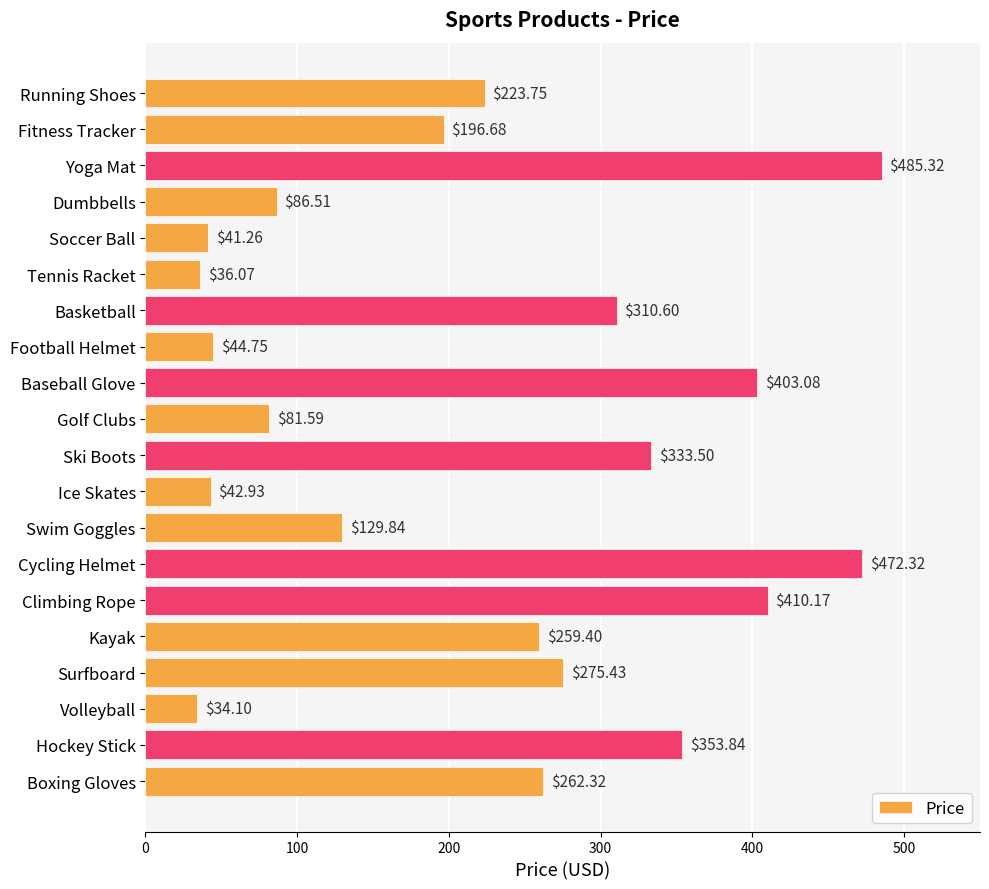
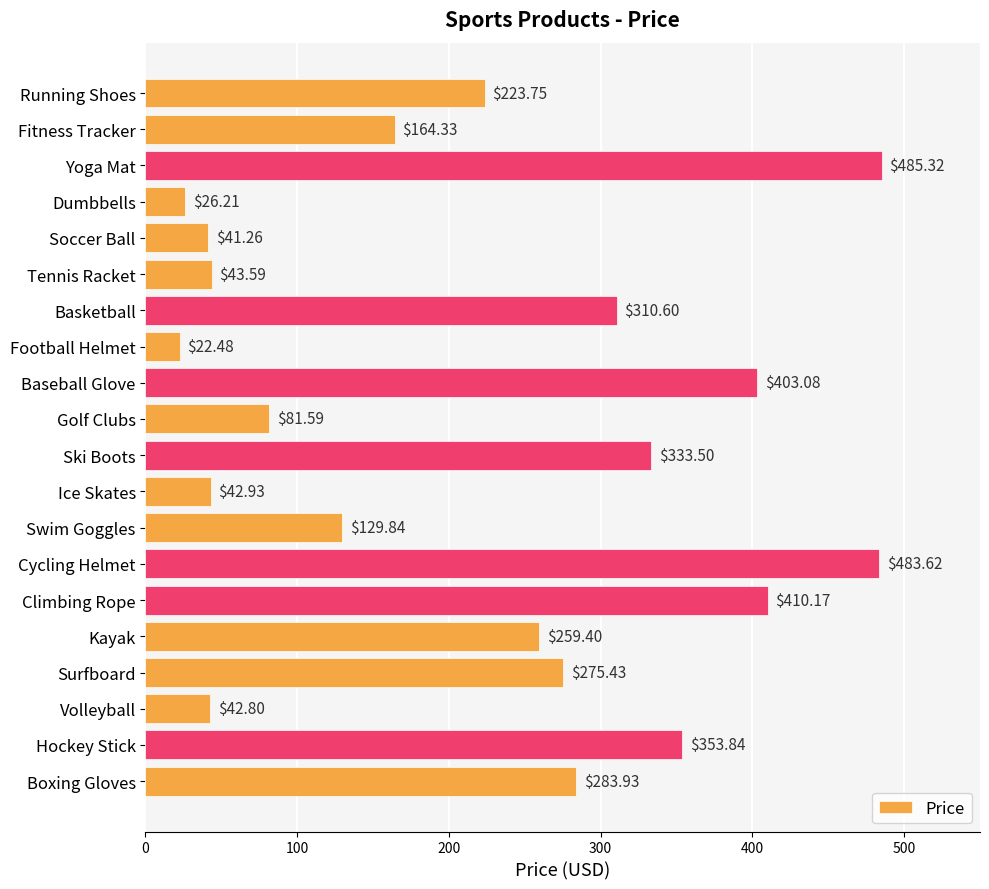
Fitness Tracker: $196.68 -> $164.33
Dumbbells: $86.51 -> $26.21
Tennis Racket: $36.07 -> $43.59
Football Helmet: $44.75 -> $22.48
Cycling Helmet: $472.32 -> $483.62
Volleyball: $34.10 -> $42.80
Boxing Gloves: $262.32 -> $283.93
